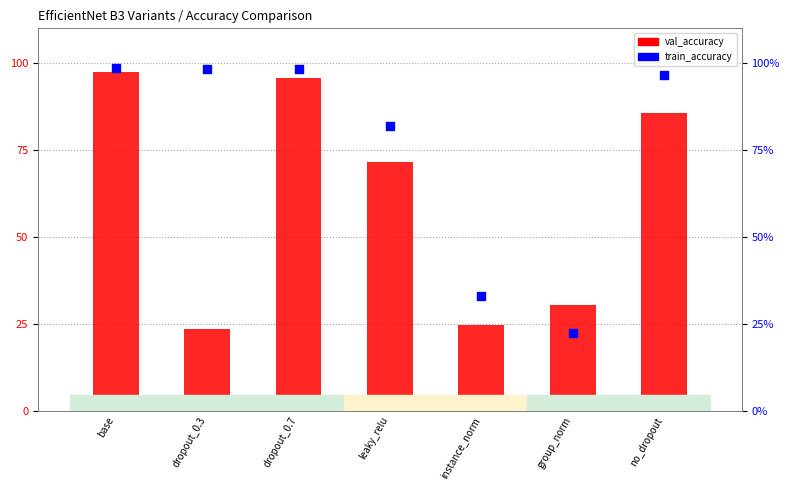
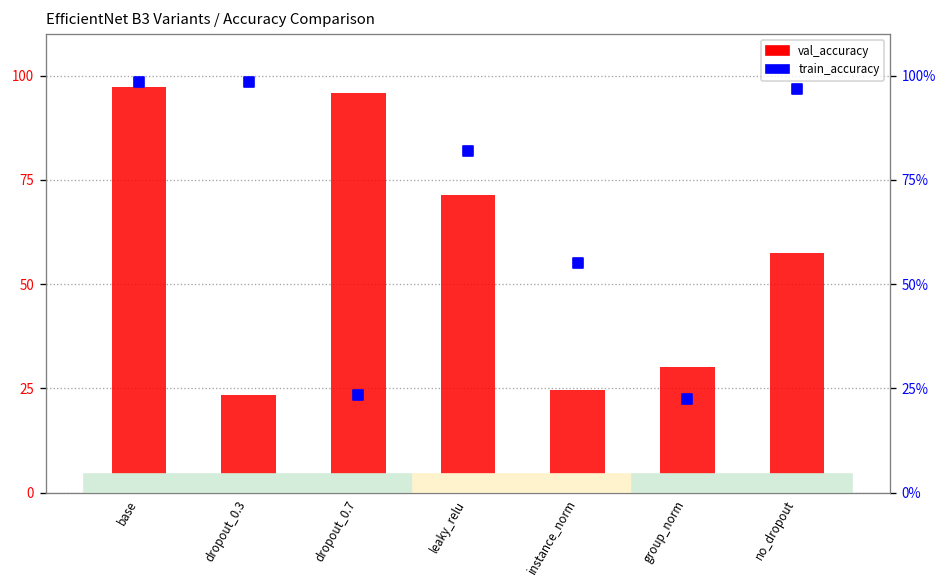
val_accuracy, no_dropout: 86 -> 58
train_accuracy, dropout_0.7: 98% -> 23%
train_accuracy, instance_norm: 33% -> 55%
